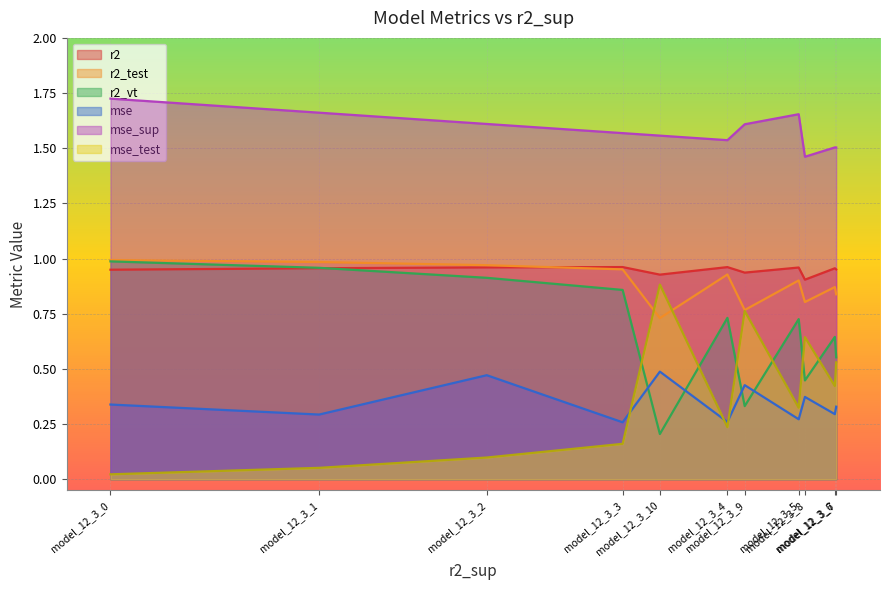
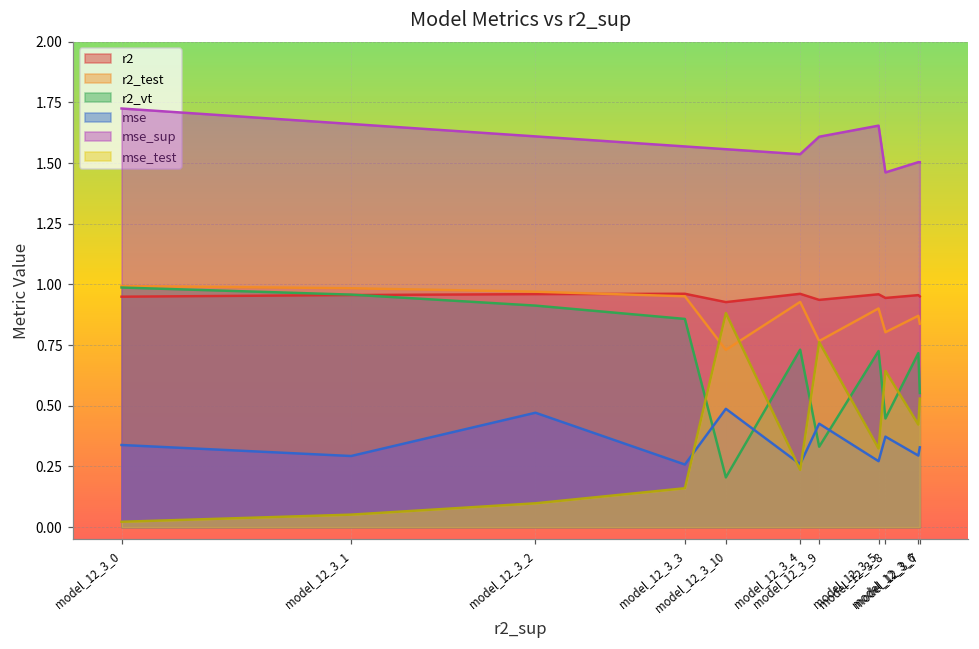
r2, model_12_3_8: 0.90 -> 0.94
r2_vt, model_12_3_6: 0.64 -> 0.72
